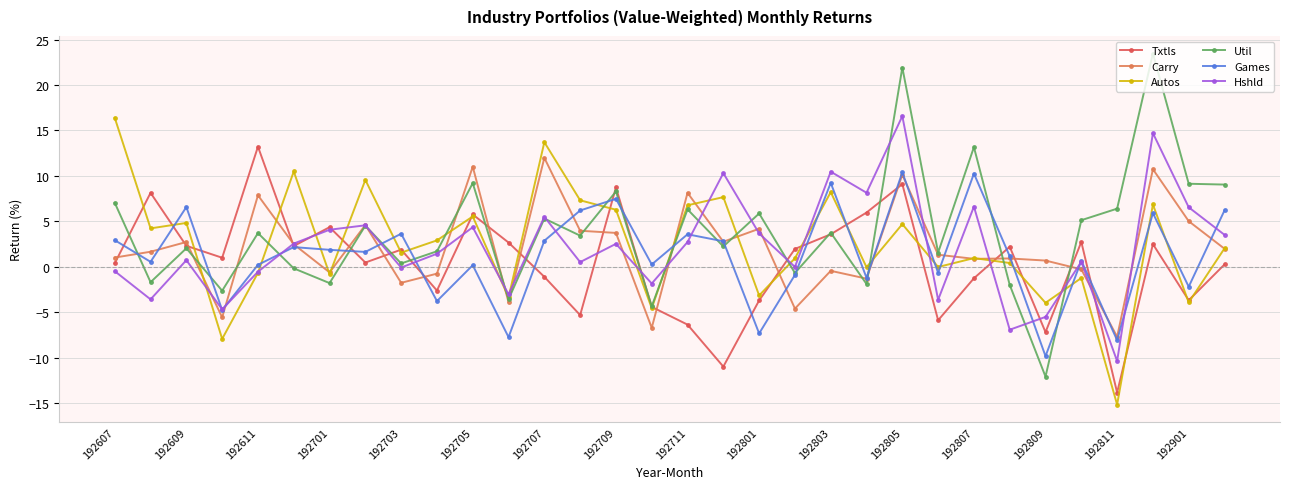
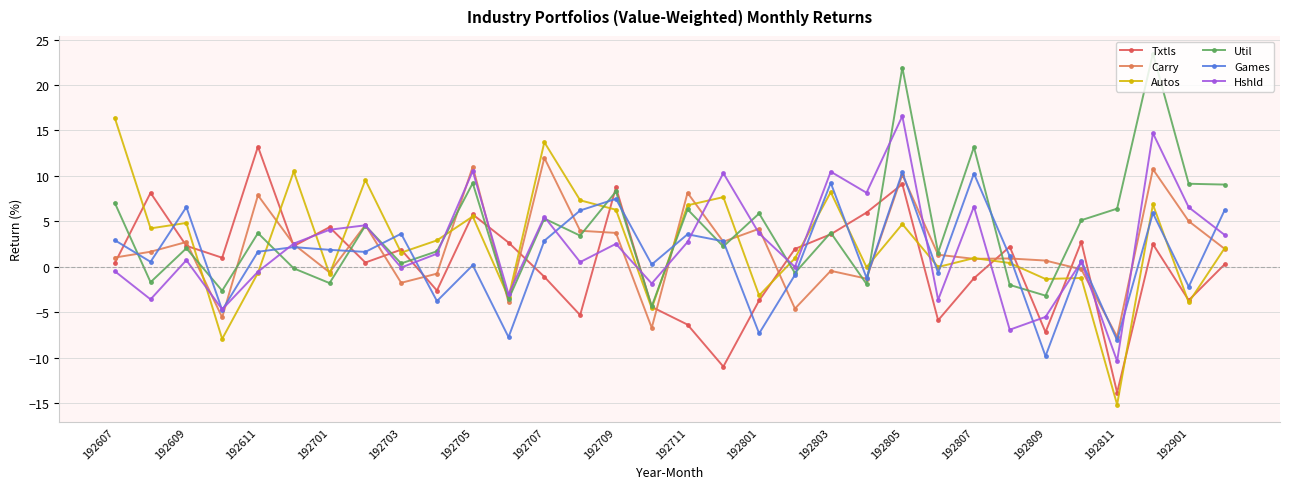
Games, 192611: 0 -> 2
Hshld, 192705: 4 -> 11
Autos, 192809: -4 -> -1
Util, 192809: -12 -> -3
